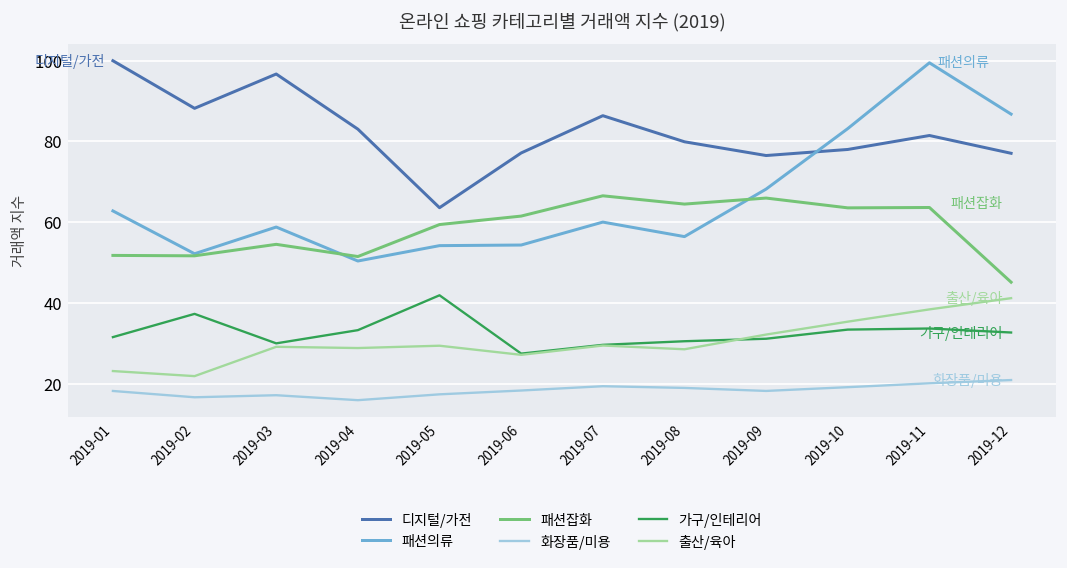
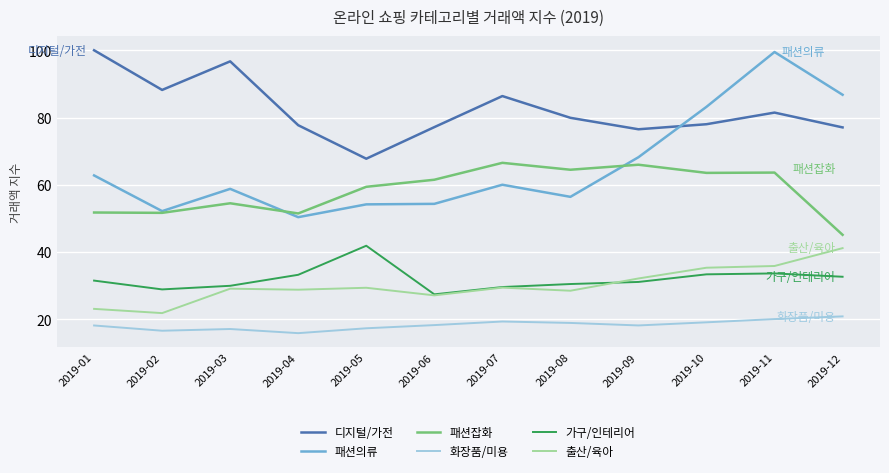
가구/인테리어, 2019-02: 37 -> 29
디지털/가전, 2019-04: 83 -> 78
디지털/가전, 2019-05: 64 -> 68
출산/육아, 2019-11: 38 -> 36
